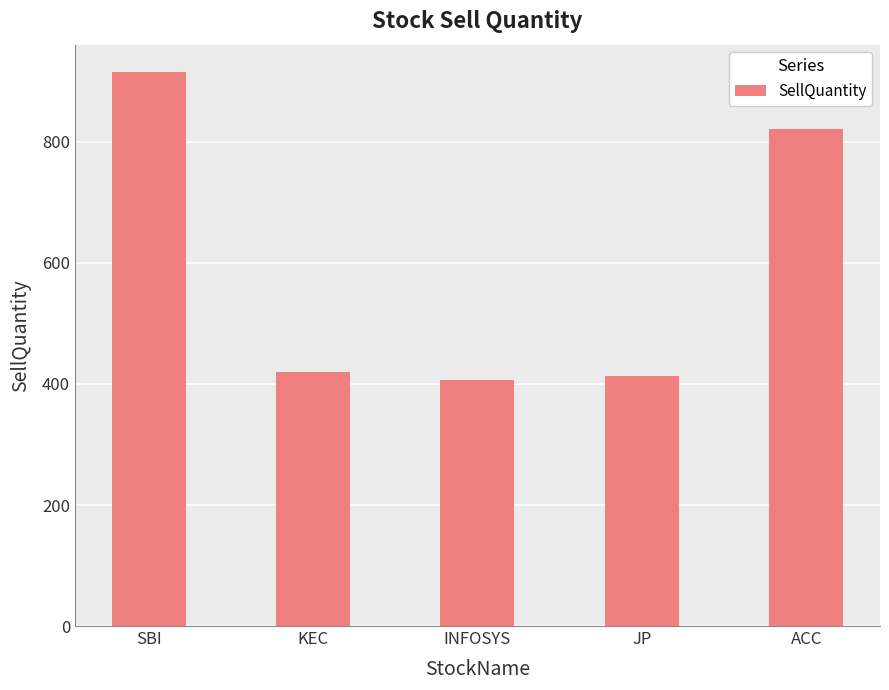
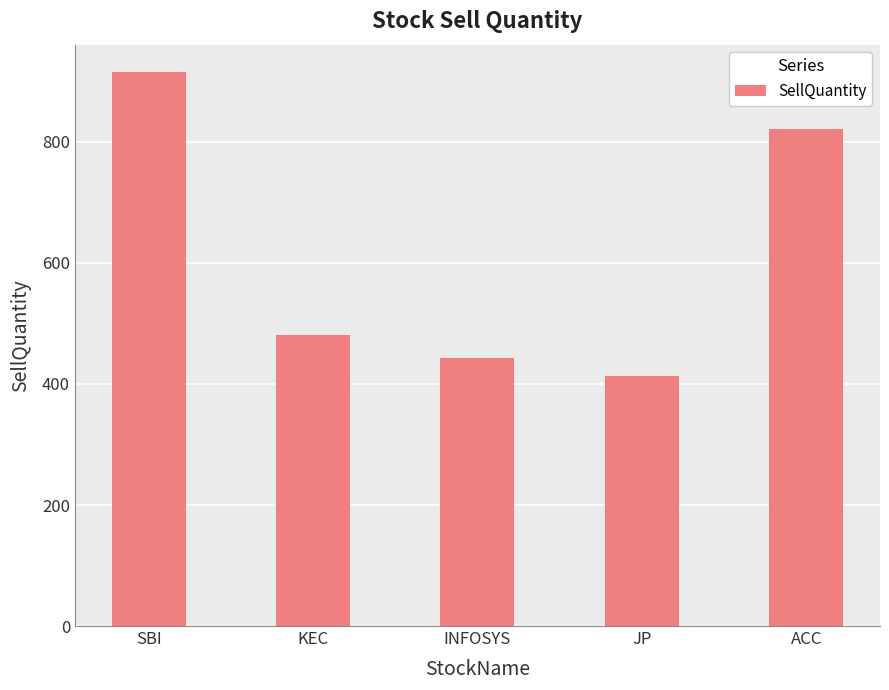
KEC: 420 -> 480
INFOSYS: 410 -> 440
